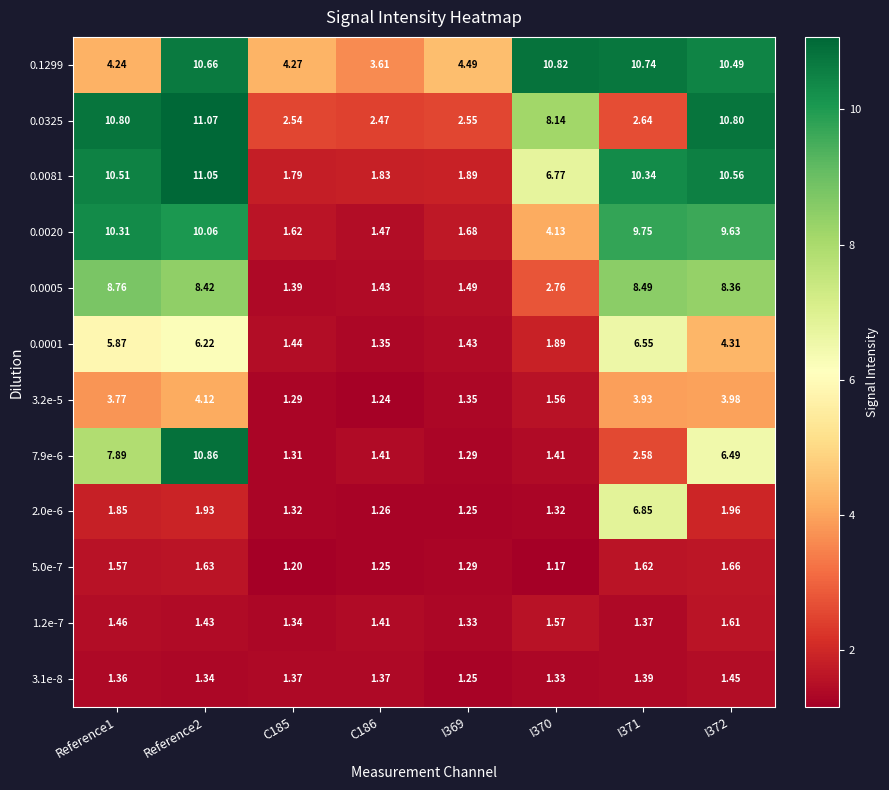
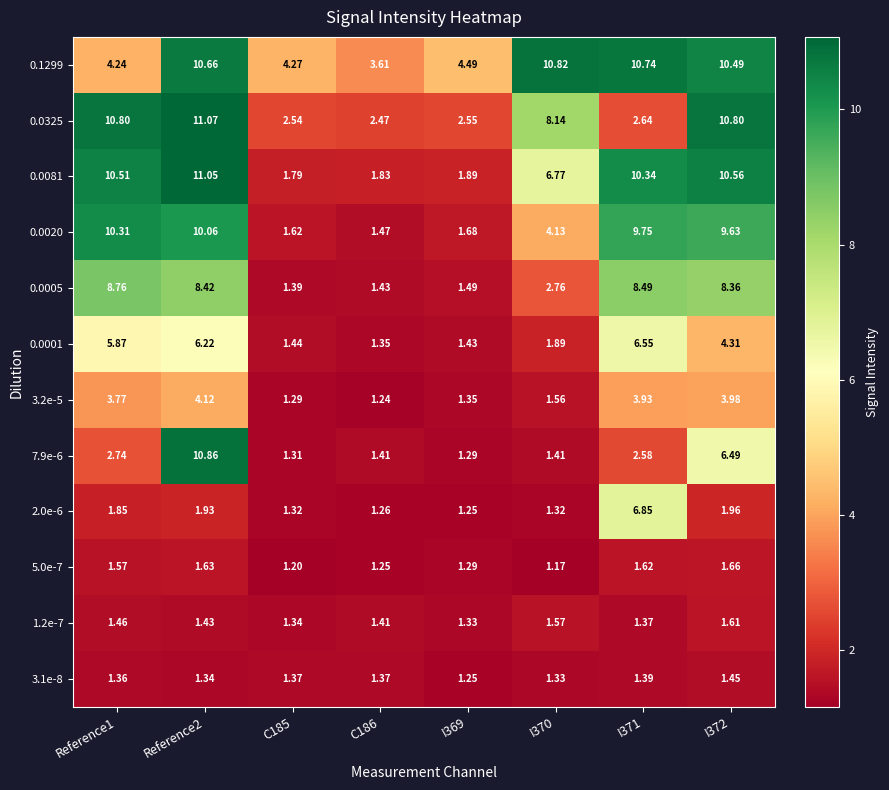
7.9e-6, Reference1: 7.89 -> 2.74
